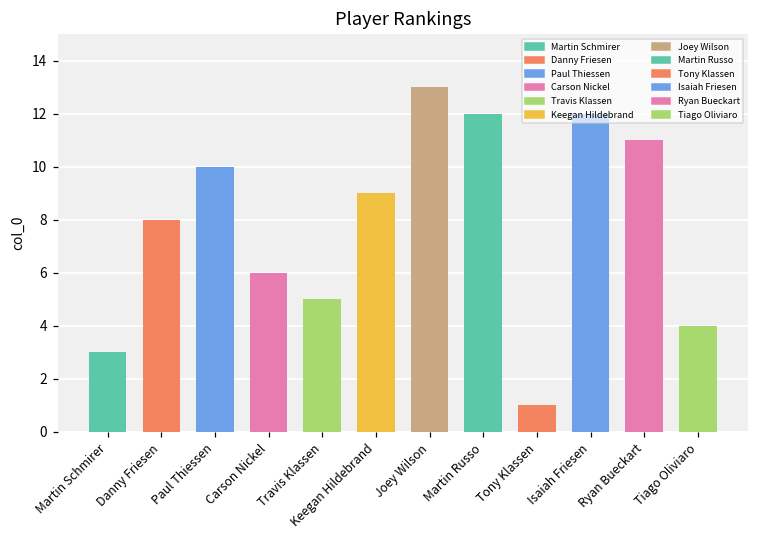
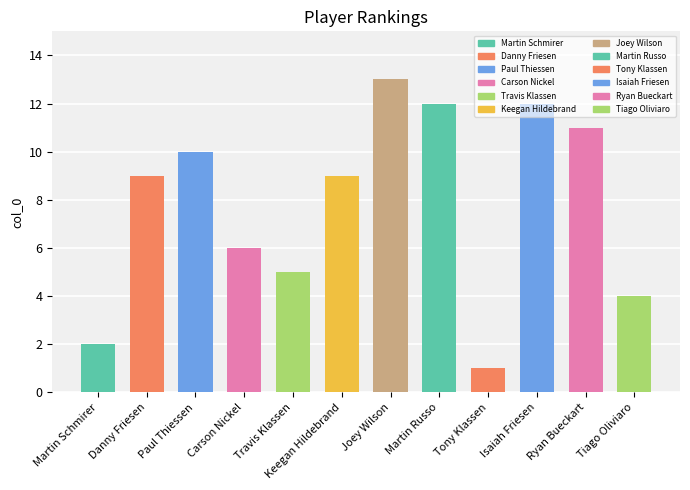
Martin Schmirer: 3 -> 2
Danny Friesen: 8 -> 9
